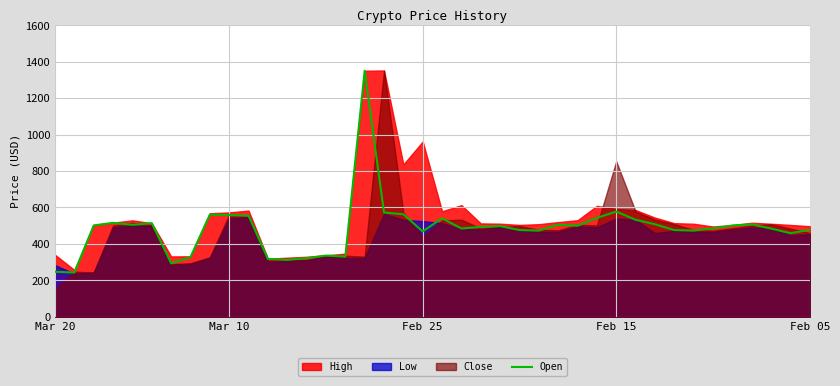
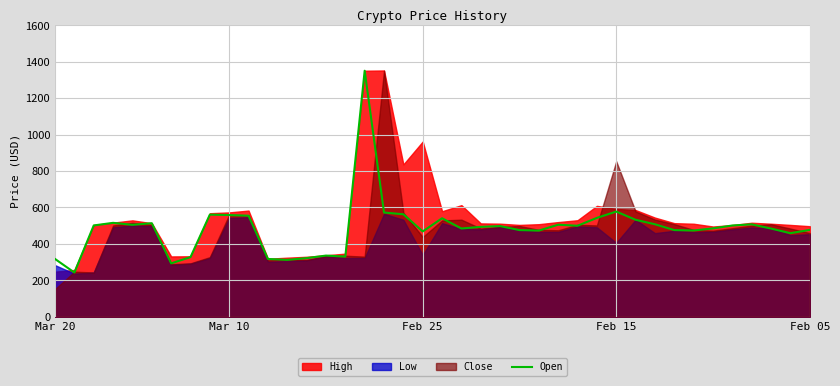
Open, Mar 20: 250 -> 320
High, Mar 20: 340 -> 250
Low, Feb 25: 520 -> 340
Low, Feb 15: 540 -> 410
